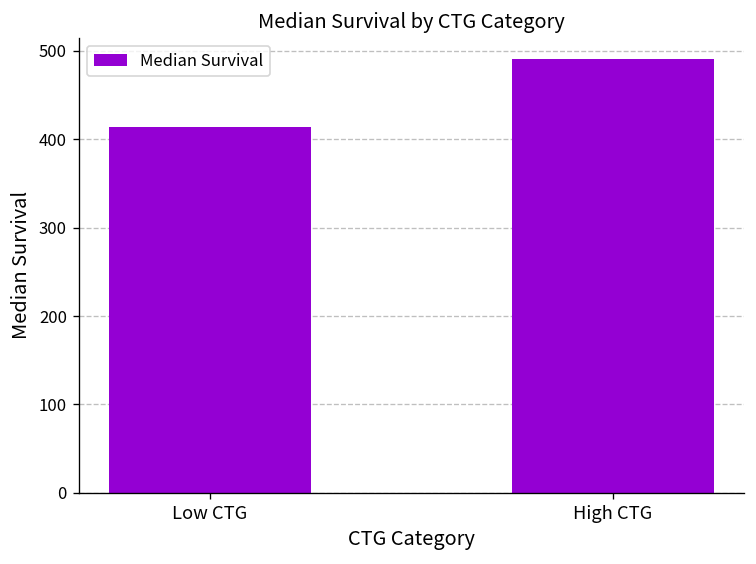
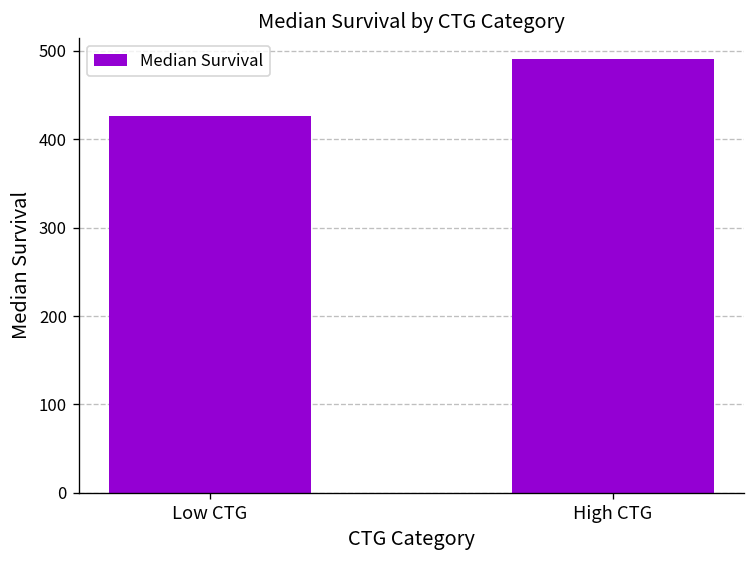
Low CTG: 410 -> 430
